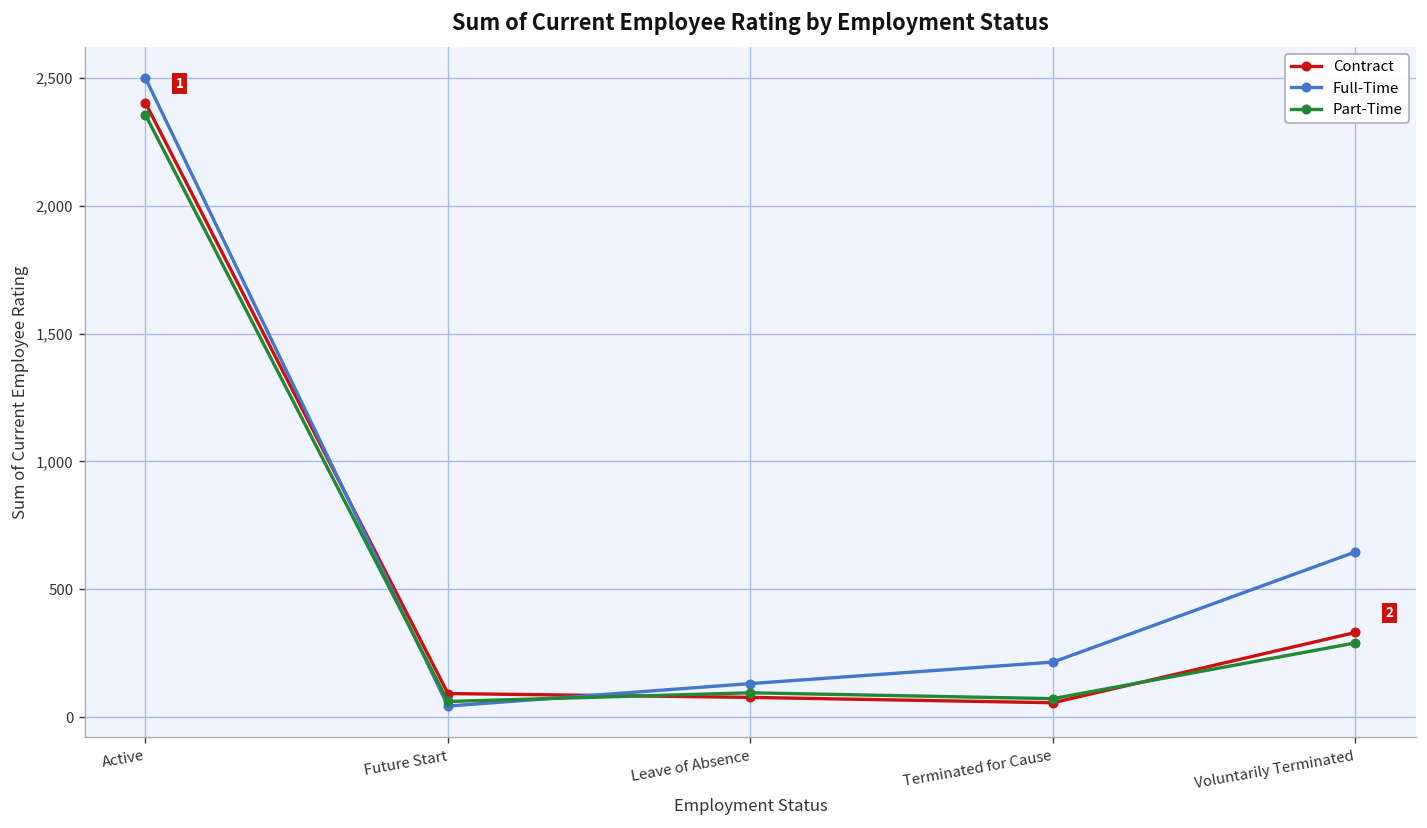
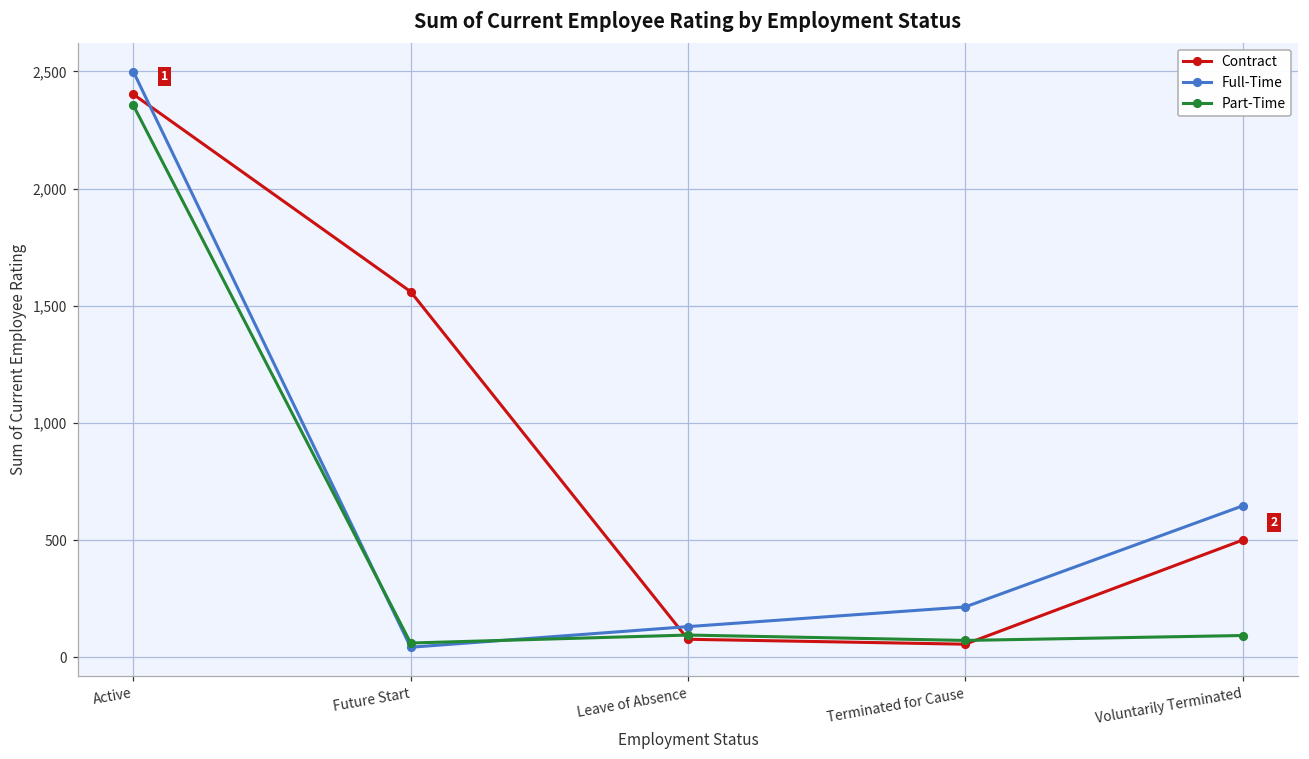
Contract, Future Start: 90 -> 1,560
Contract, Voluntarily Terminated: 330 -> 500
Part-Time, Voluntarily Terminated: 290 -> 90
